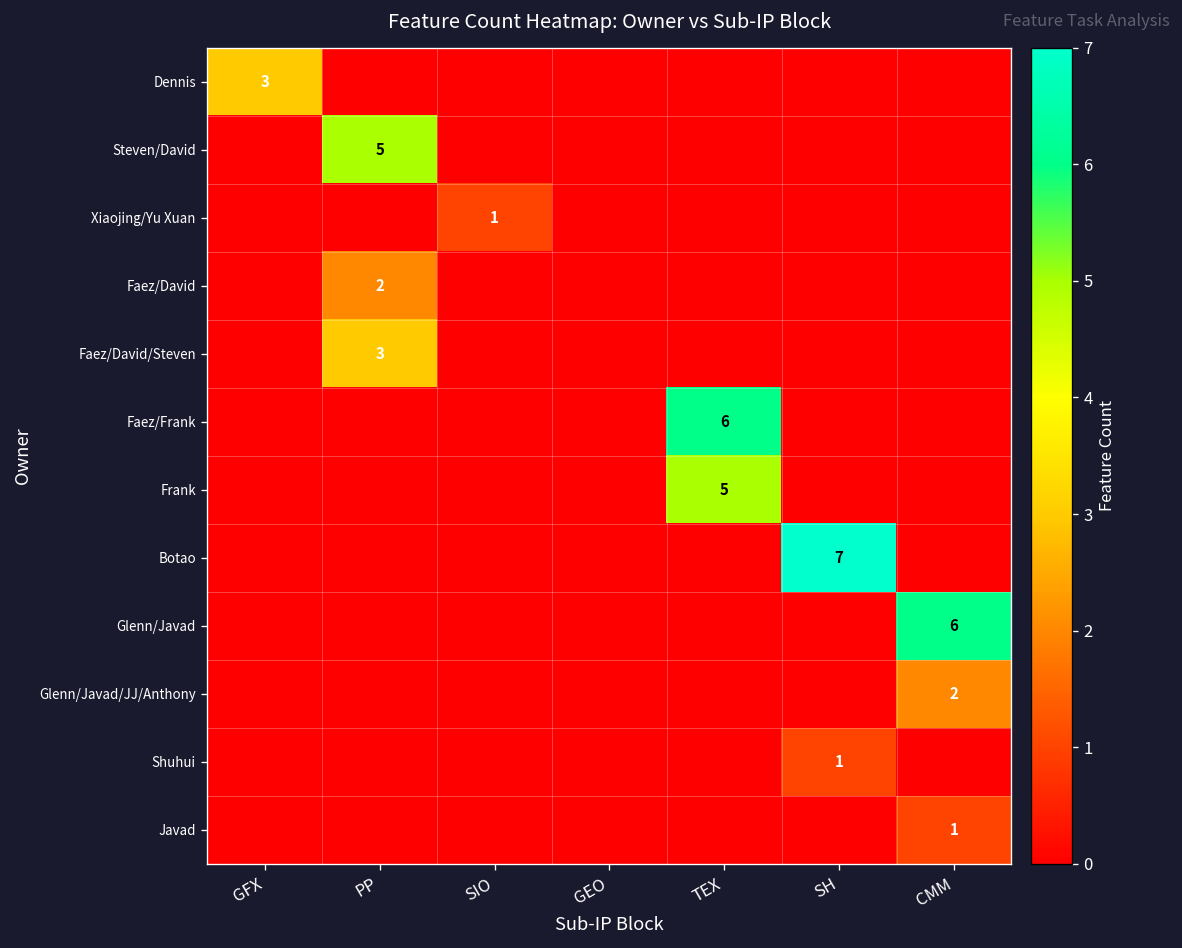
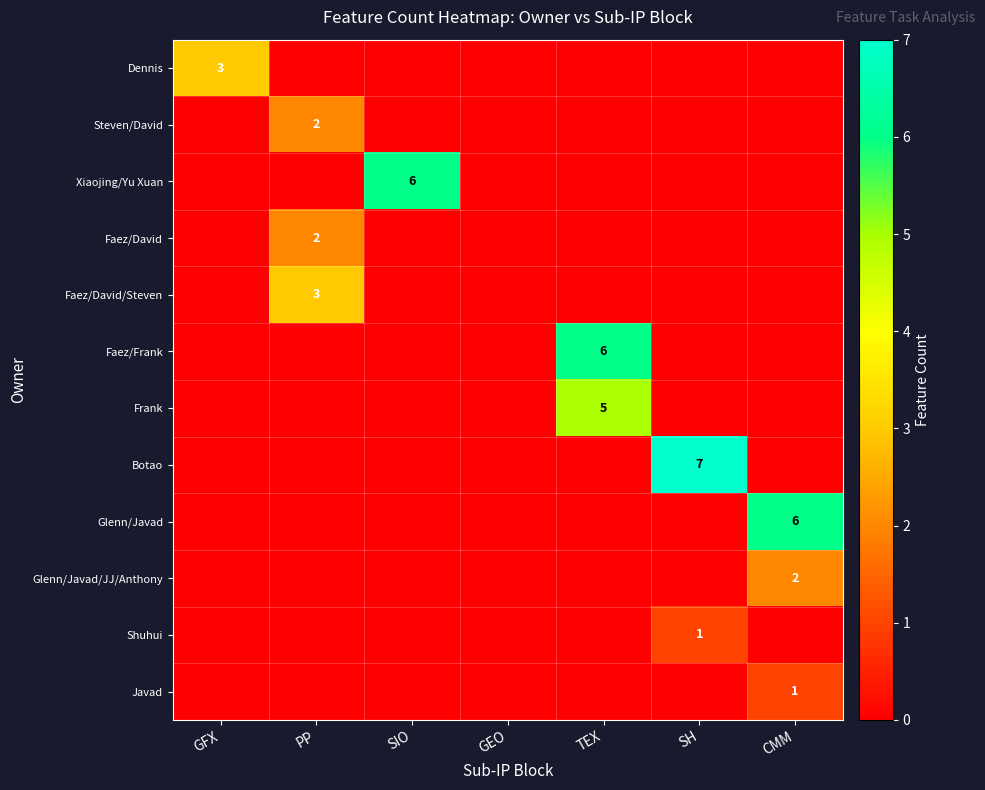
Steven/David, PP: 5 -> 2
Xiaojing/Yu Xuan, SIO: 1 -> 6
